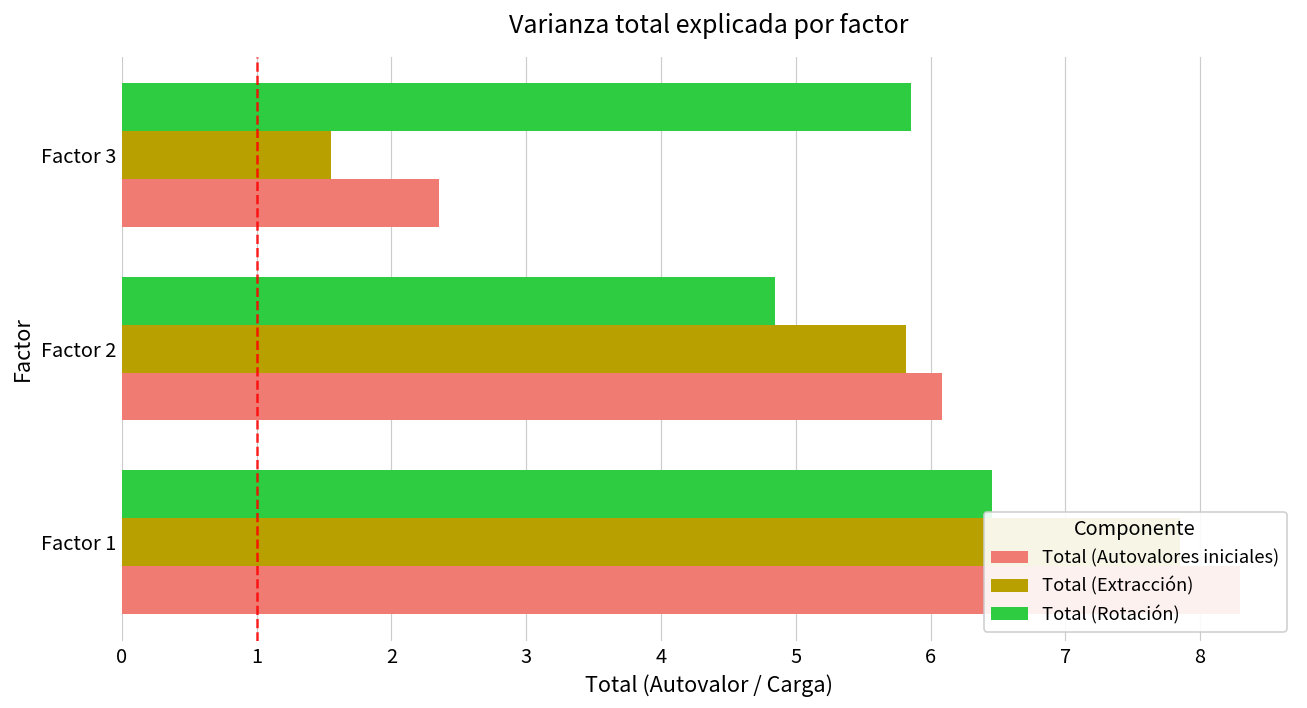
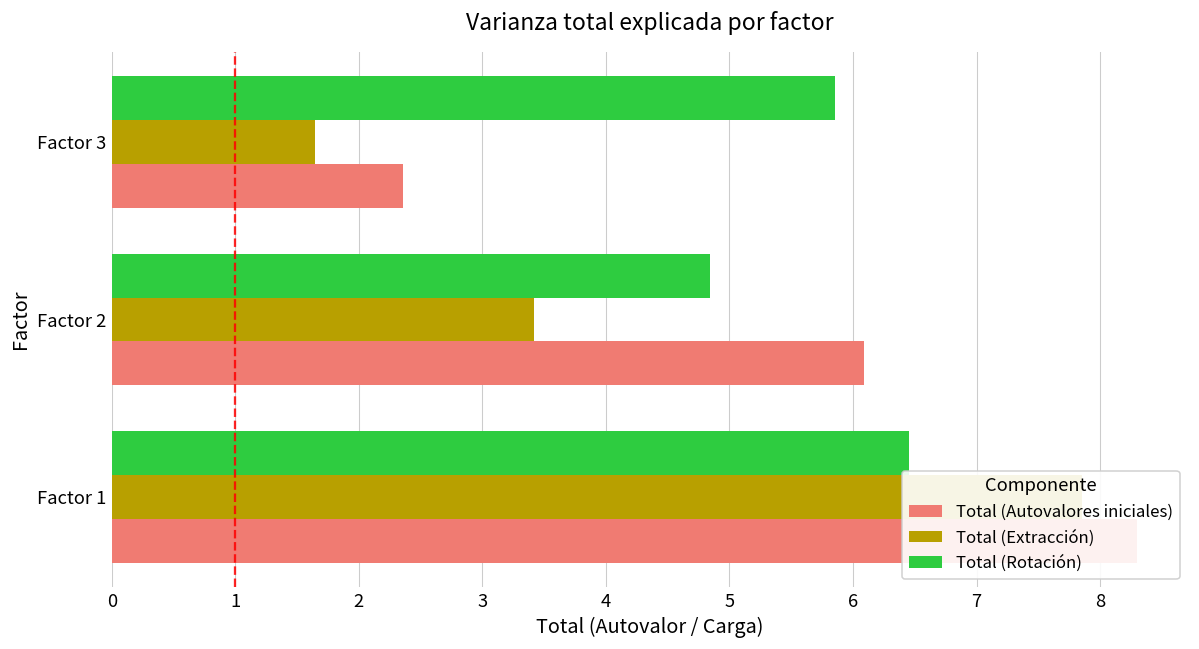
Total (Extracción), Factor 3: 1.56 -> 1.64
Total (Extracción), Factor 2: 5.82 -> 3.42
